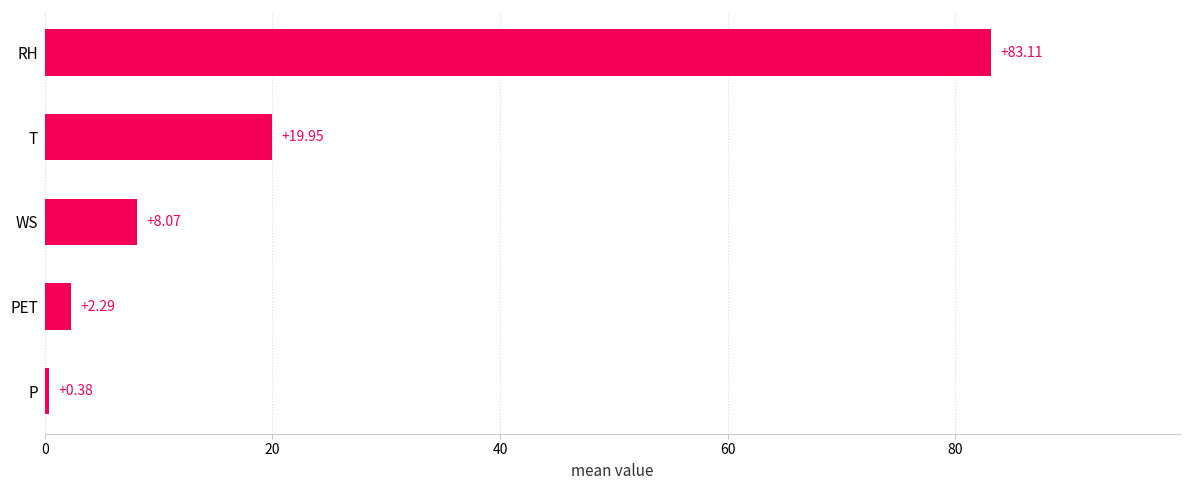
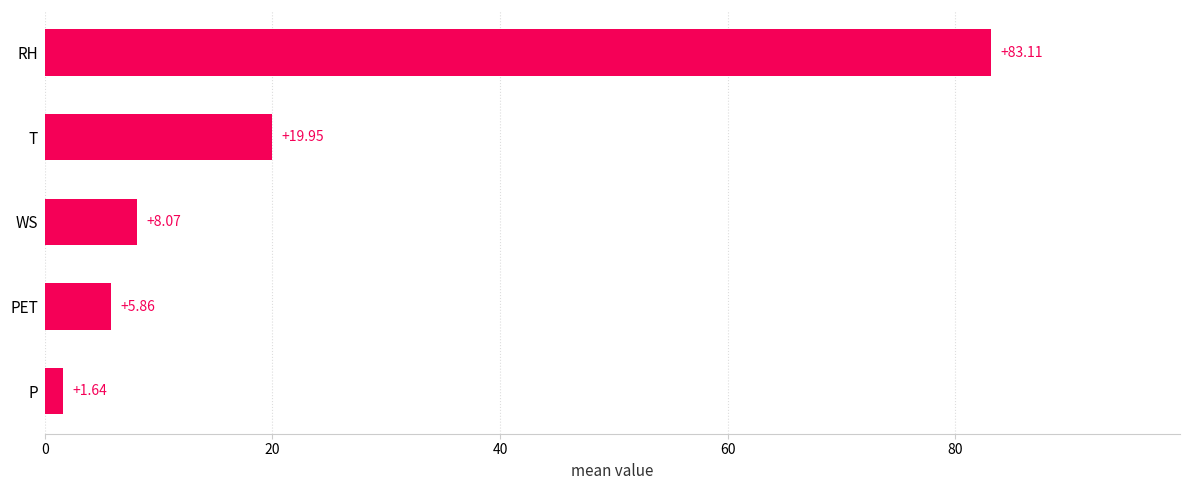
PET: +2.29 -> +5.86
P: +0.38 -> +1.64
